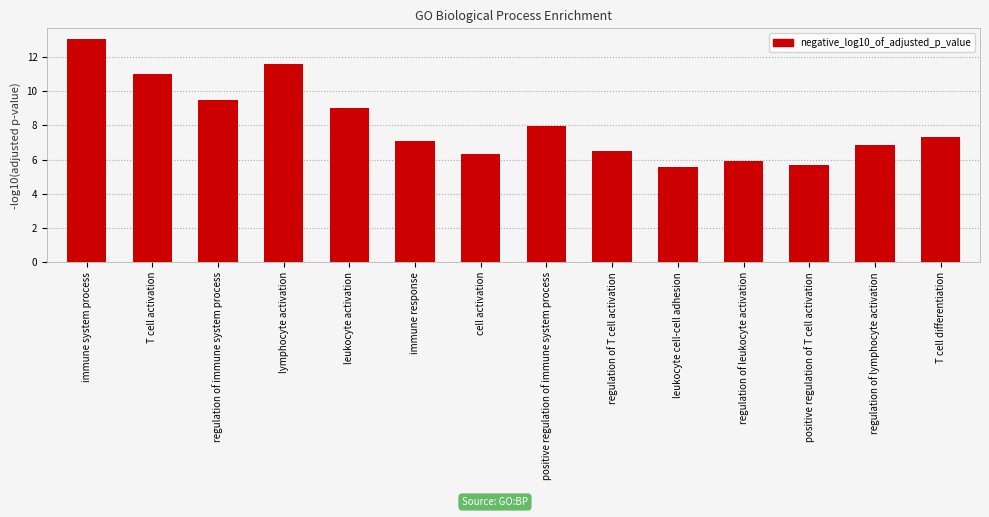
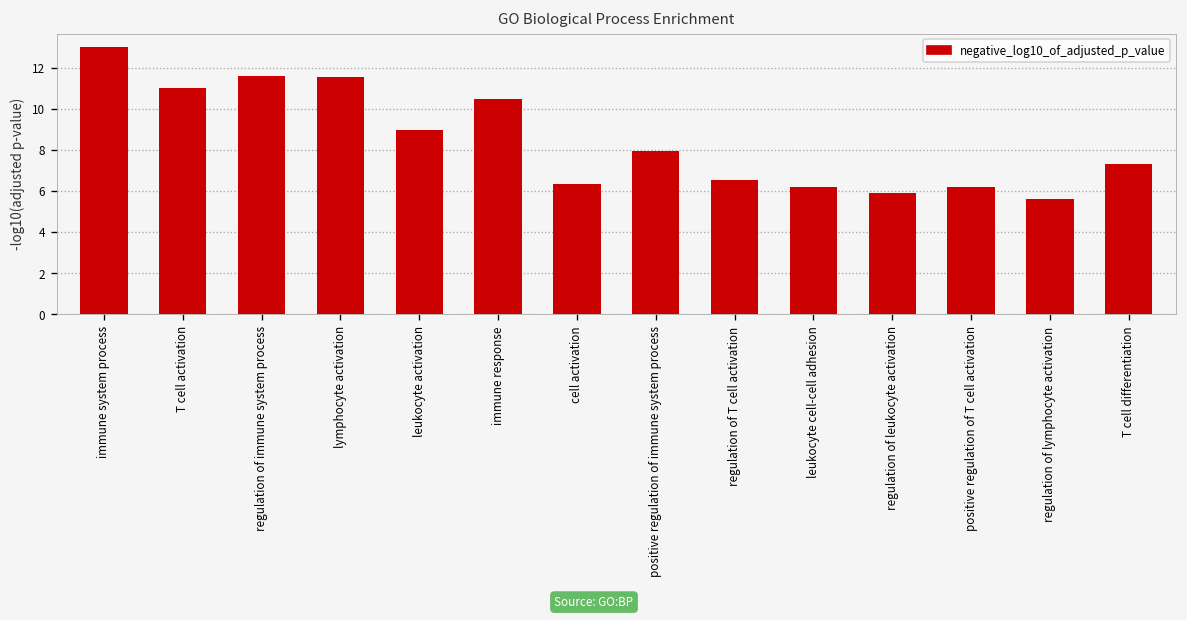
regulation of immune system process: 9.5 -> 11.6
immune response: 7.1 -> 10.5
leukocyte cell-cell adhesion: 5.6 -> 6.2
positive regulation of T cell activation: 5.7 -> 6.2
regulation of lymphocyte activation: 6.9 -> 5.6
